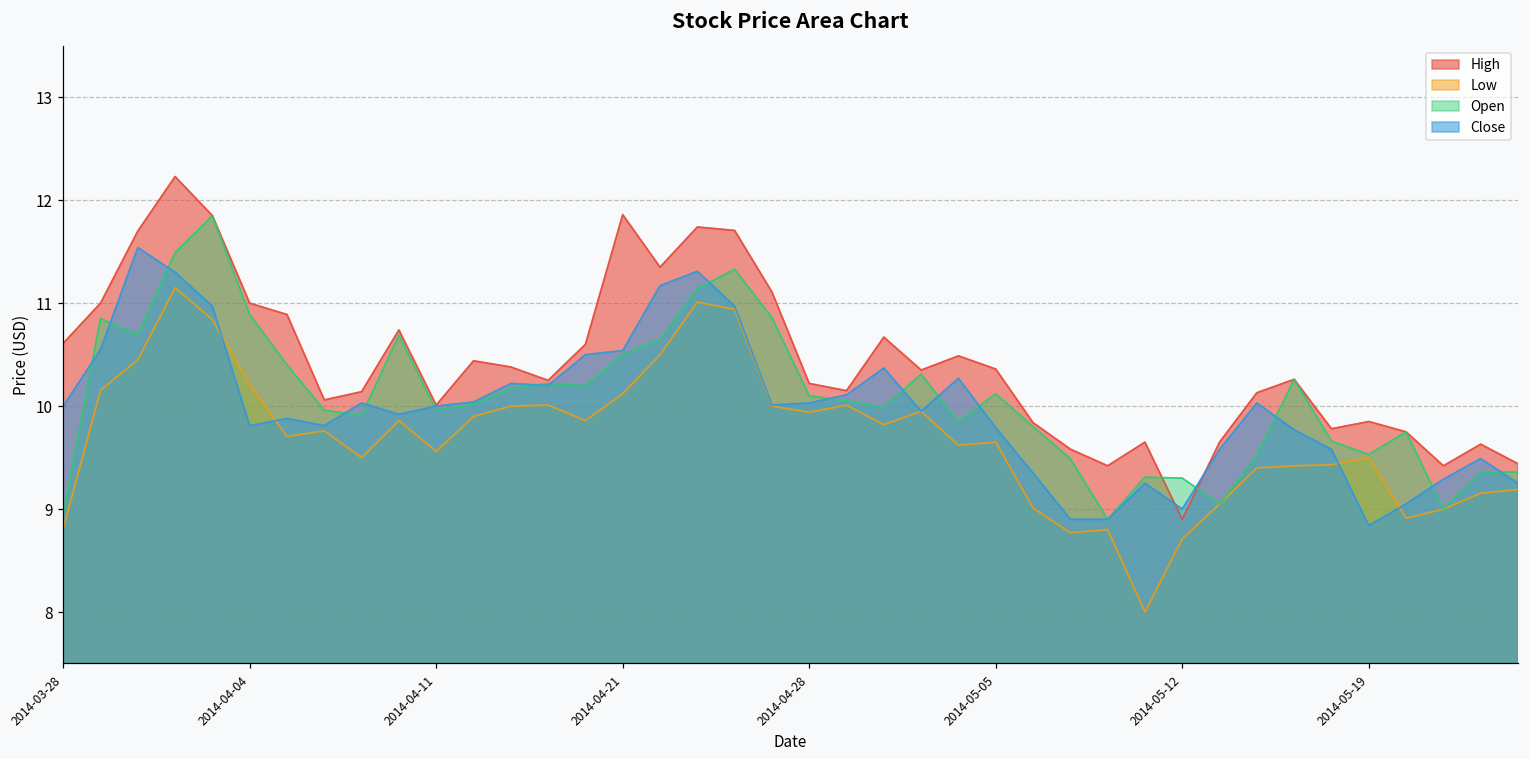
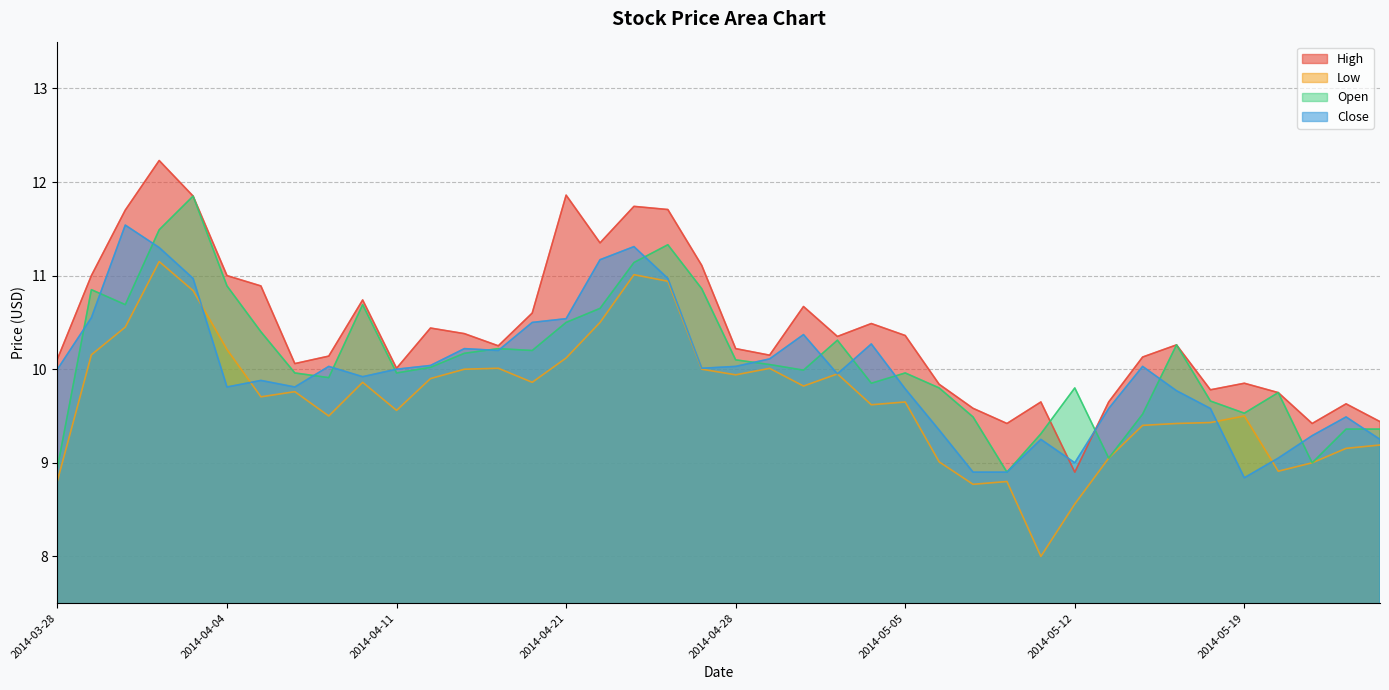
High, 2014-03-28: 10.6 -> 10.1
Open, 2014-05-05: 10.1 -> 10.0
Low, 2014-05-12: 8.7 -> 8.6
Open, 2014-05-12: 9.3 -> 9.8
